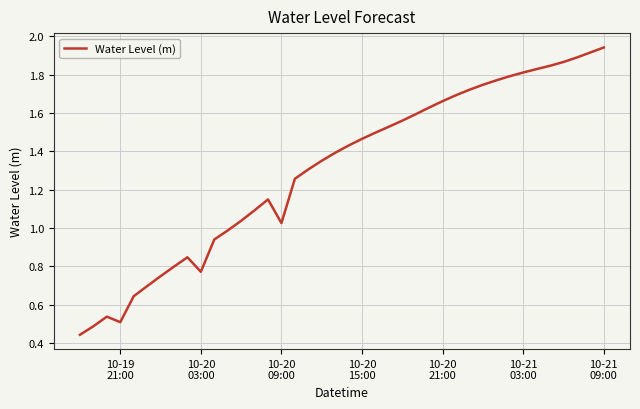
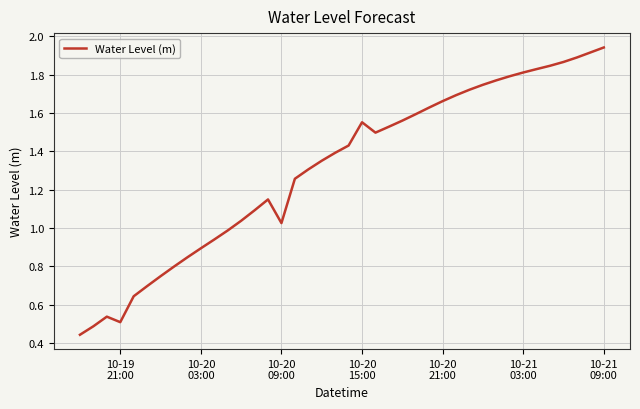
10-20 03:00: 0.77 -> 0.89
10-20 15:00: 1.47 -> 1.55
